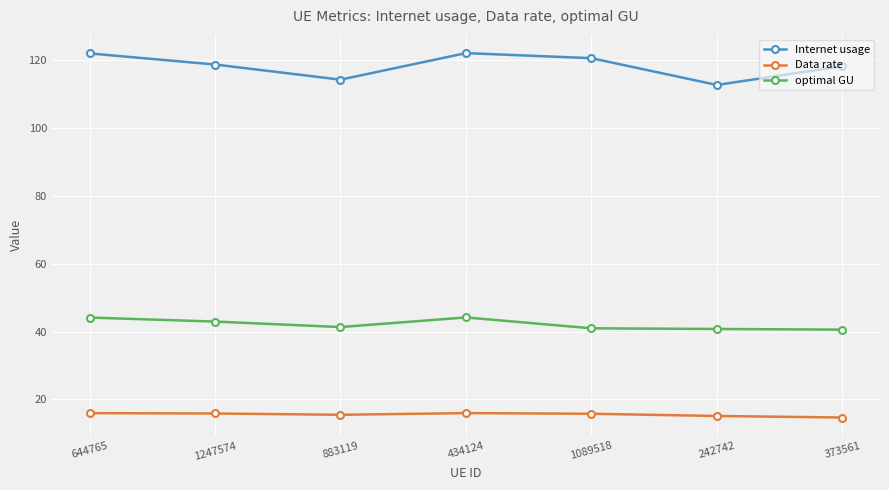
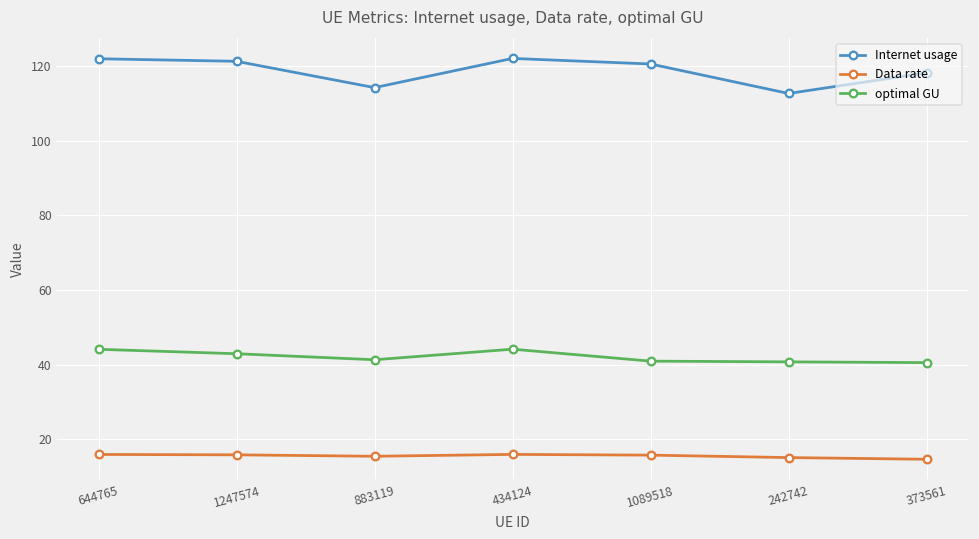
Internet usage, 1247574: 119 -> 121
